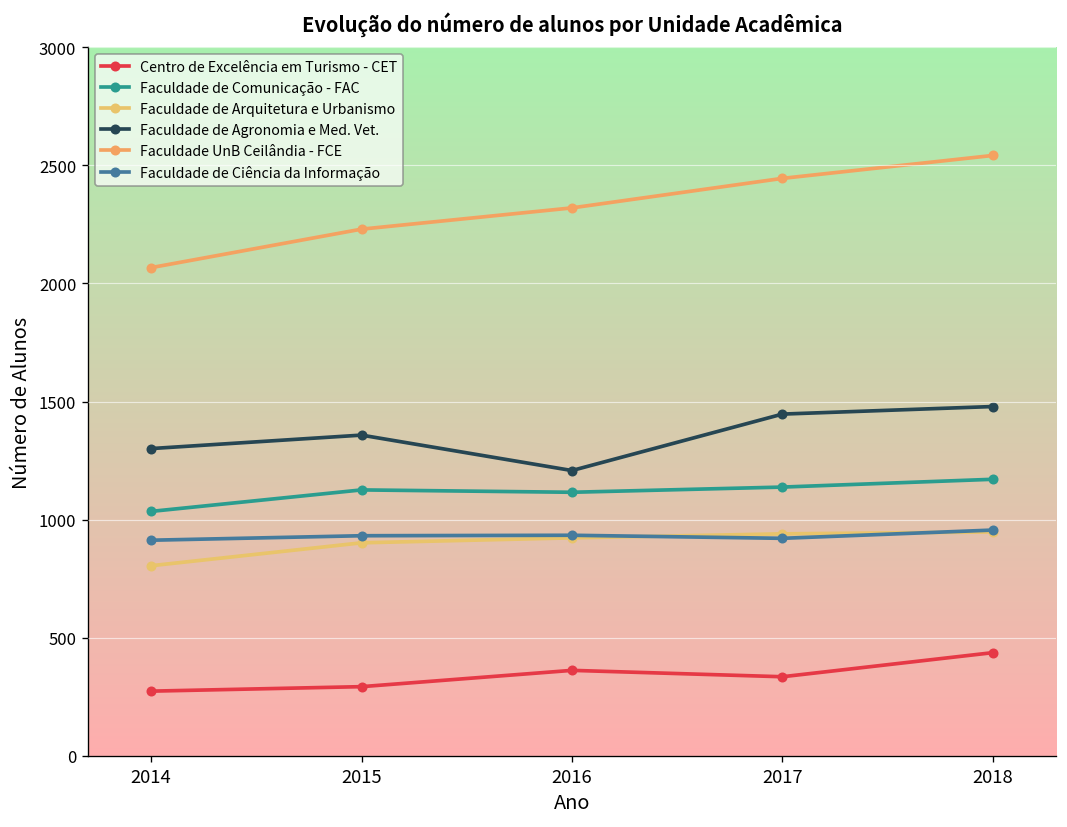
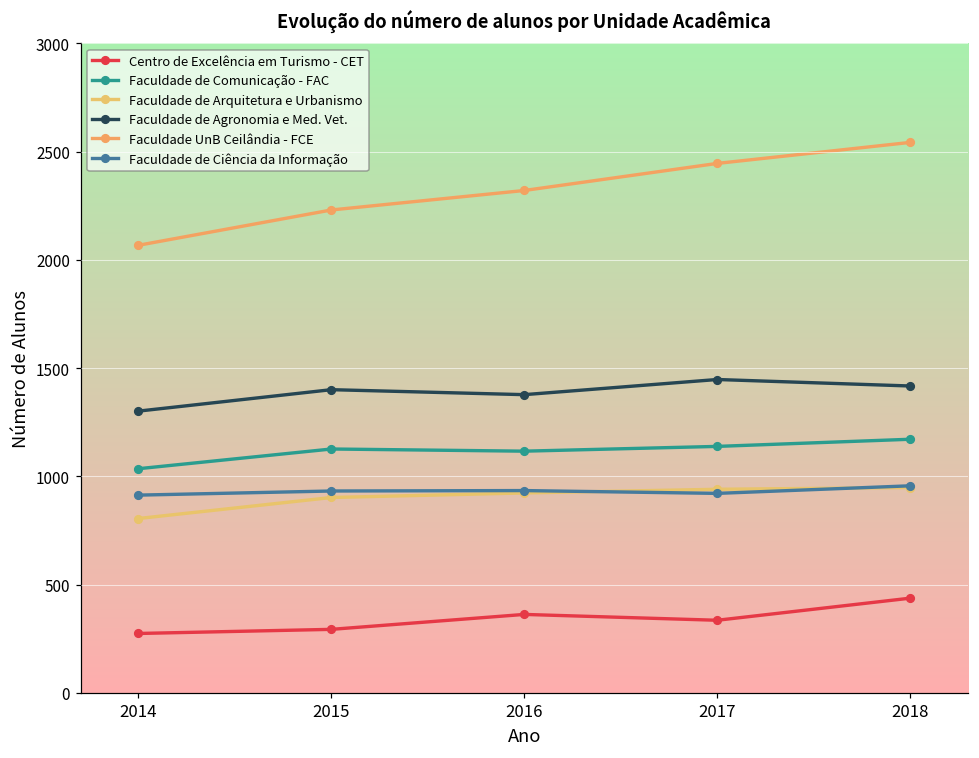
Faculdade de Agronomia e Med. Vet., 2015: 1360 -> 1400
Faculdade de Agronomia e Med. Vet., 2016: 1210 -> 1380
Faculdade de Agronomia e Med. Vet., 2018: 1480 -> 1420
